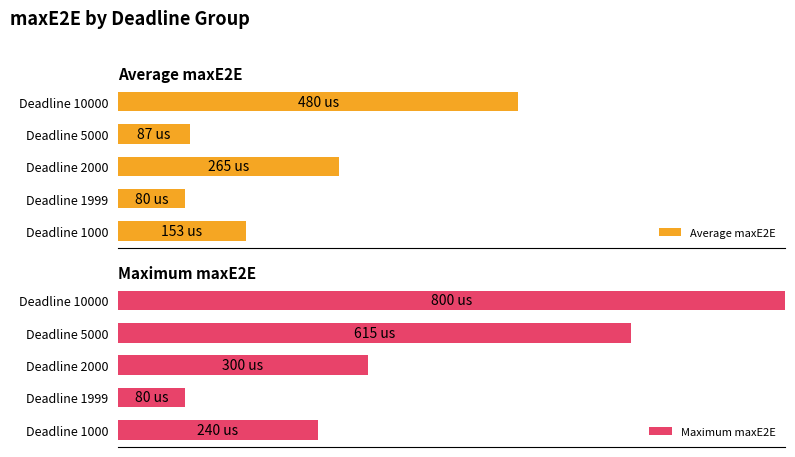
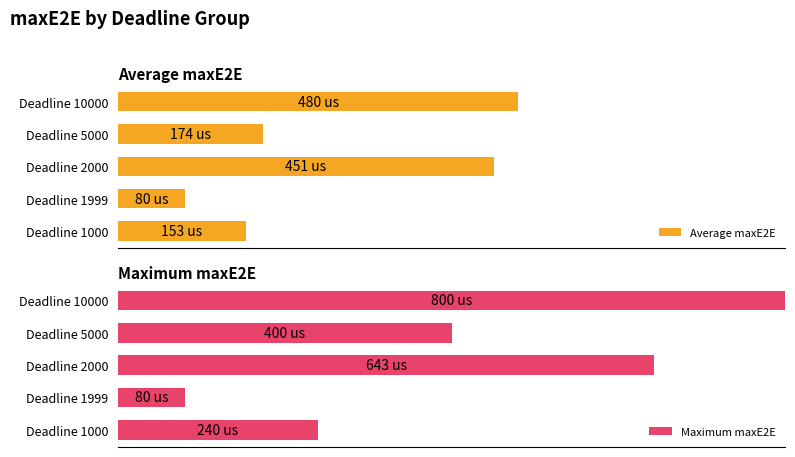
Average maxE2E, Deadline 5000: 87 -> 174
Average maxE2E, Deadline 2000: 265 -> 451
Maximum maxE2E, Deadline 5000: 615 -> 400
Maximum maxE2E, Deadline 2000: 300 -> 643
